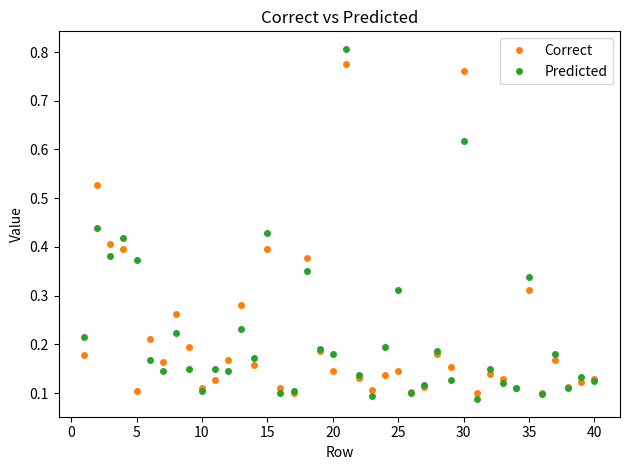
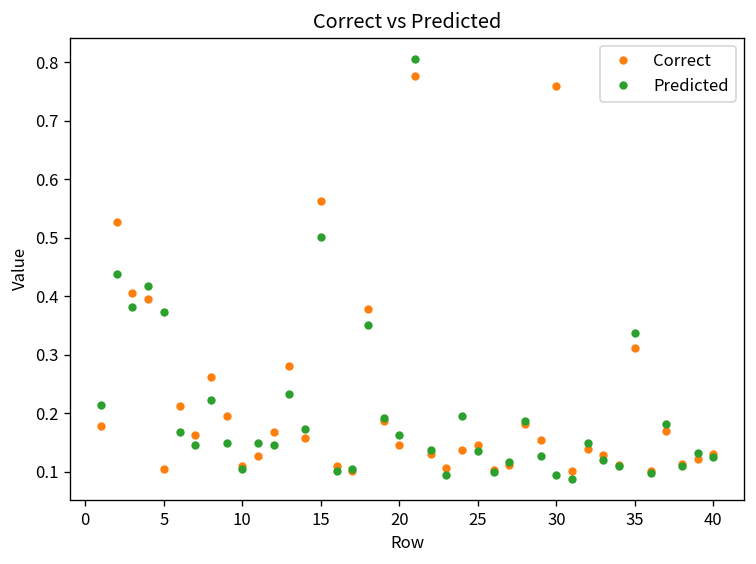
Correct, 15: 0.39 -> 0.56
Predicted, 15: 0.43 -> 0.50
Predicted, 20: 0.18 -> 0.16
Predicted, 25: 0.31 -> 0.14
Predicted, 30: 0.62 -> 0.10
